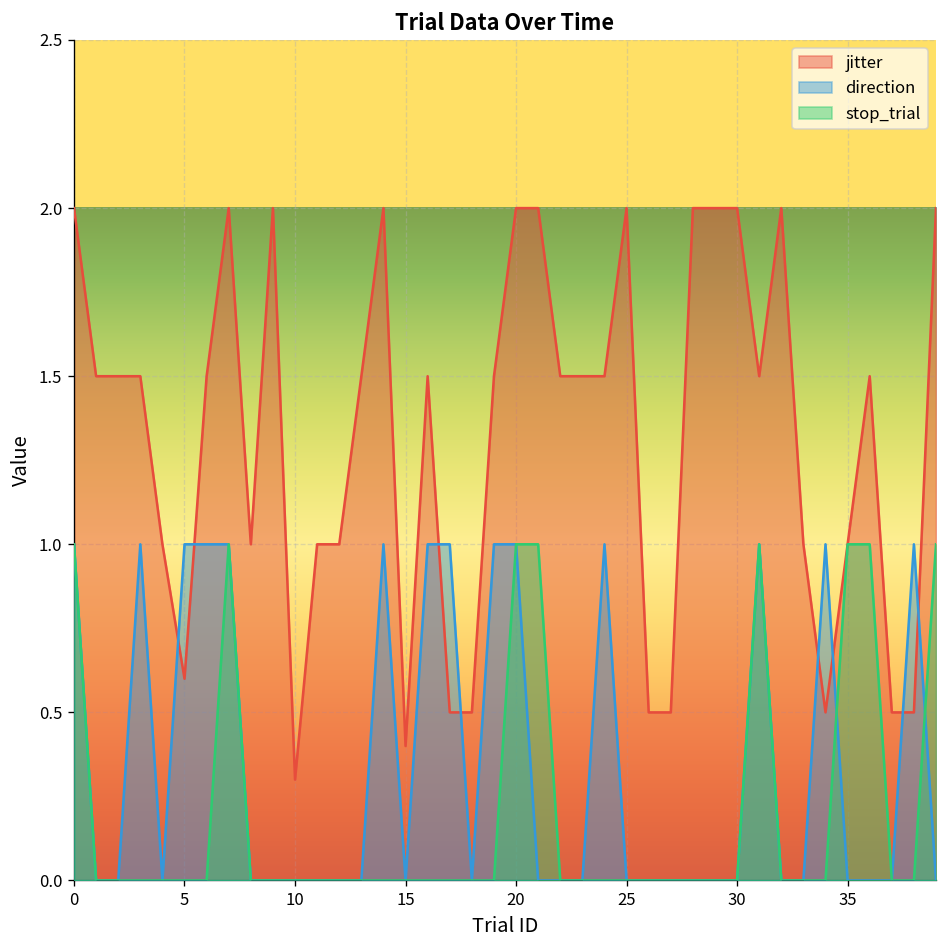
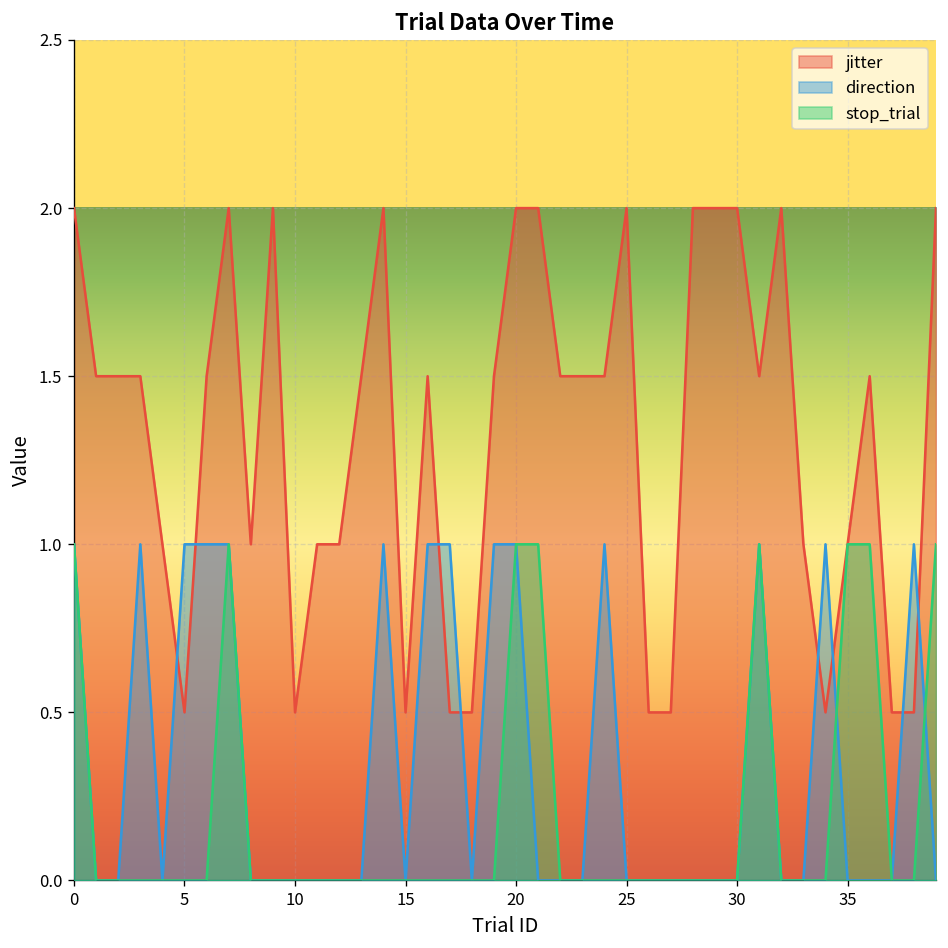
jitter, 5: 0.6 -> 0.5
jitter, 10: 0.3 -> 0.5
jitter, 15: 0.4 -> 0.5
